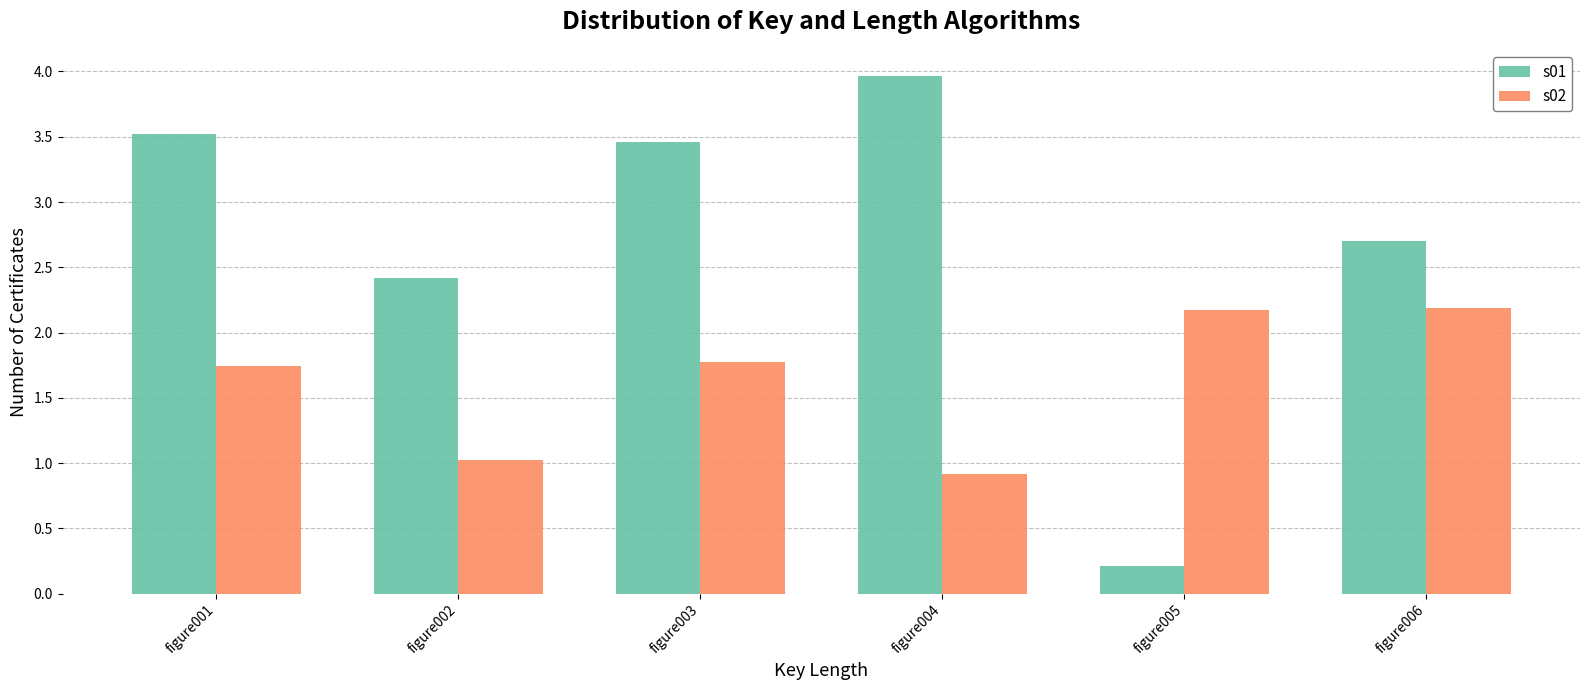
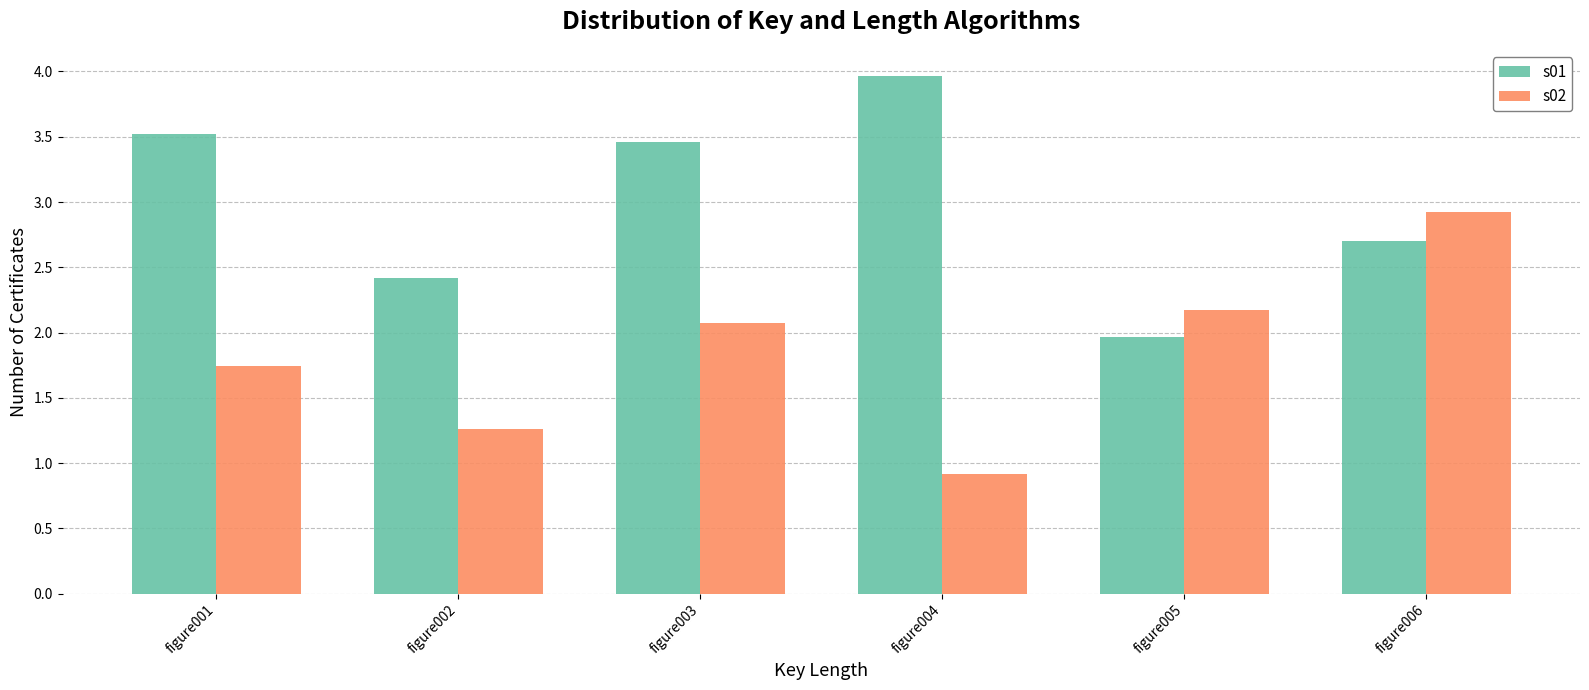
s02, figure002: 1.03 -> 1.26
s02, figure003: 1.77 -> 2.07
s01, figure005: 0.21 -> 1.96
s02, figure006: 2.19 -> 2.92
